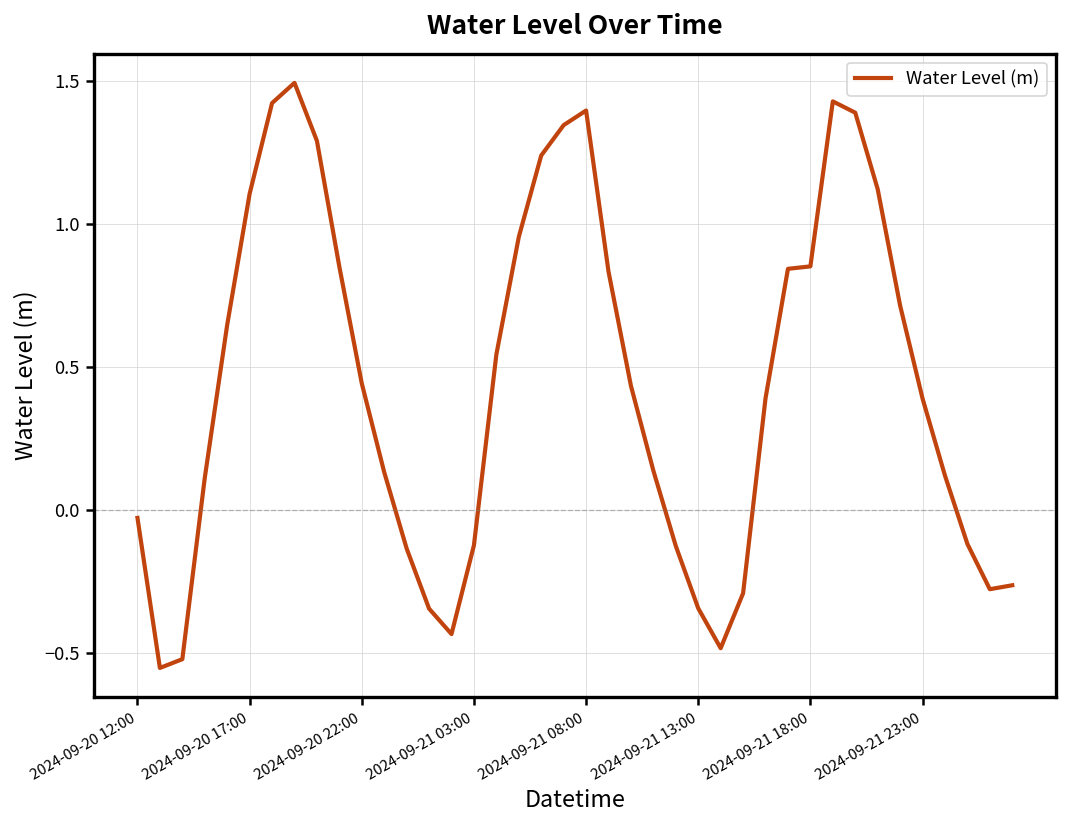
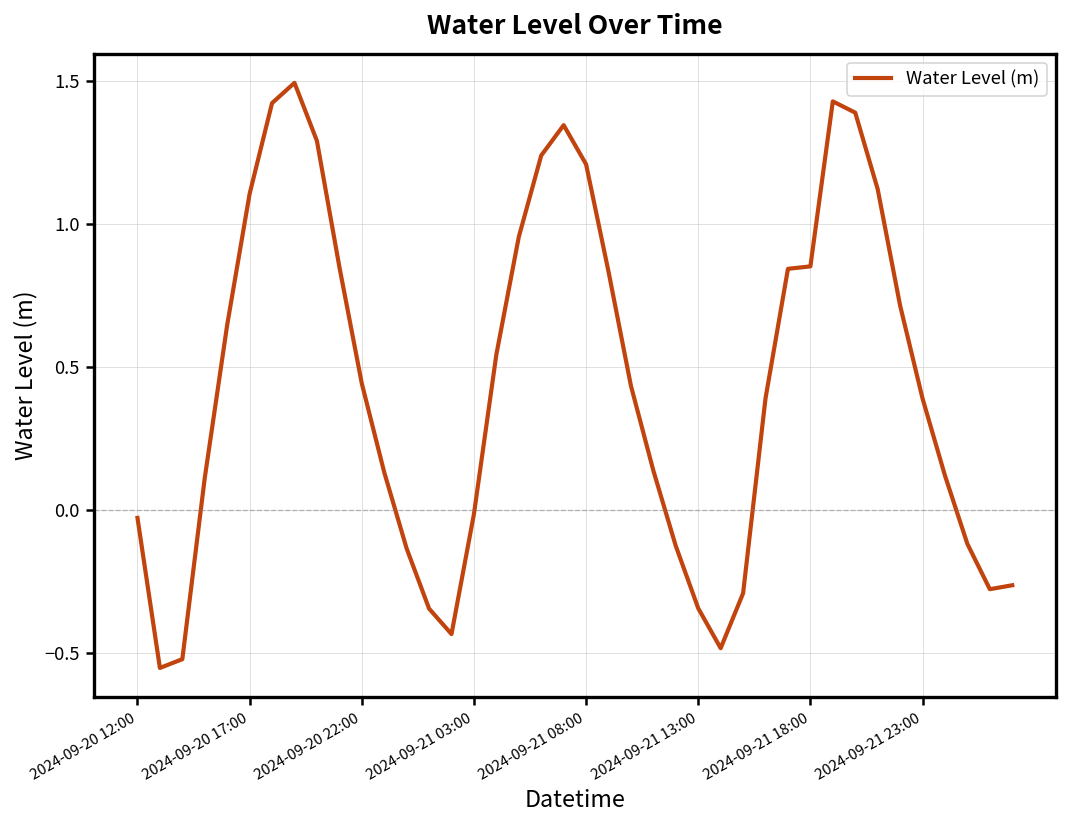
2024-09-21 03:00: -0.12 -> -0.01
2024-09-21 08:00: 1.40 -> 1.21
